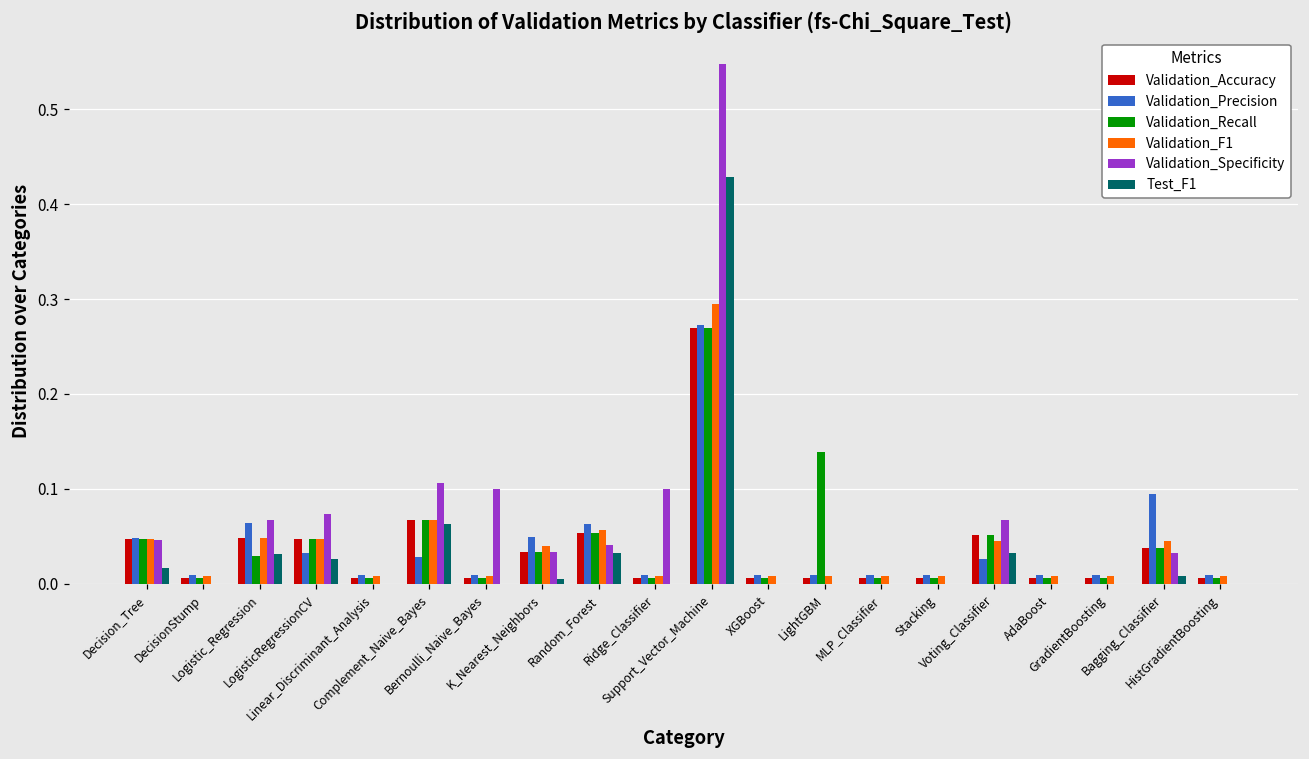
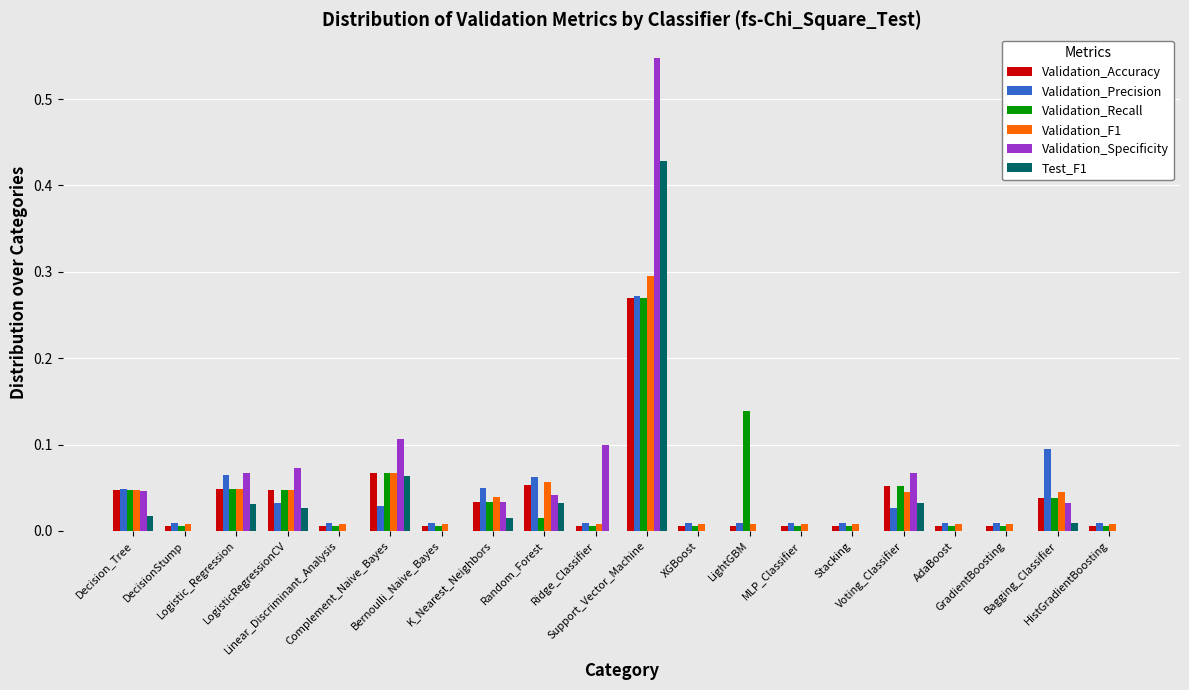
Validation_Recall, Logistic_Regression: 0.03 -> 0.05
Validation_Specificity, Bernoulli_Naive_Bayes: 0.1 -> 0.0
Test_F1, K_Nearest_Neighbors: 0.005 -> 0.015
Validation_Recall, Random_Forest: 0.05 -> 0.01
